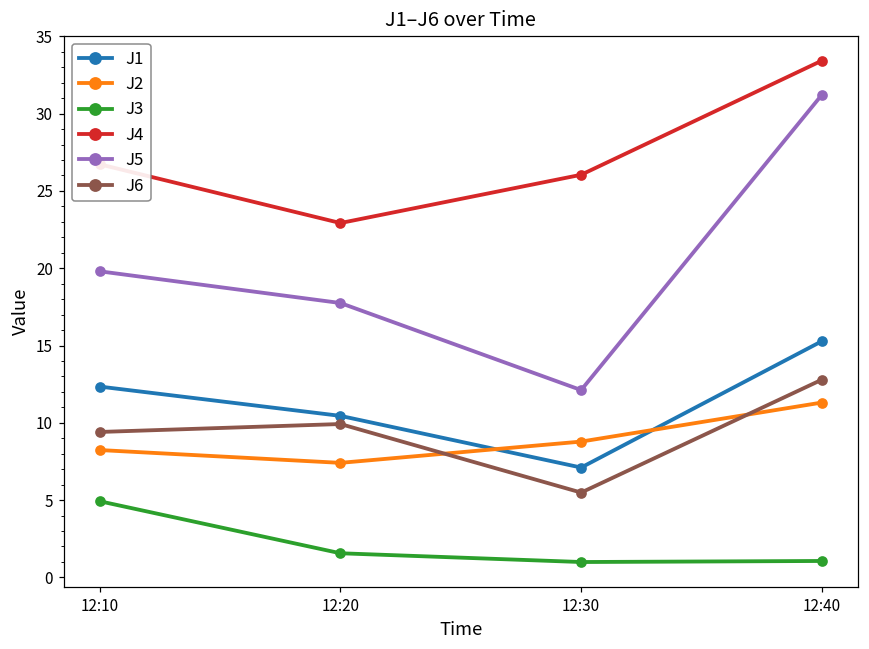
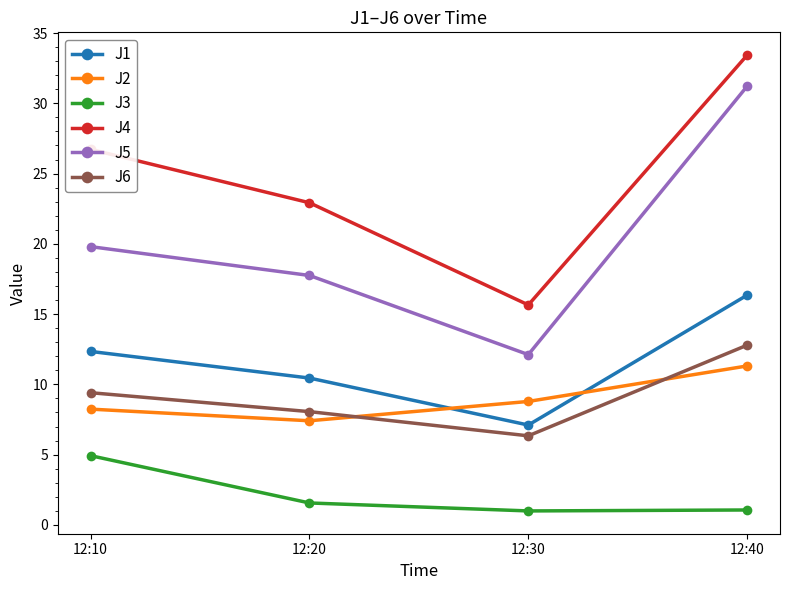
J6, 12:20: 9.9 -> 8.1
J4, 12:30: 26.0 -> 15.7
J6, 12:30: 5.5 -> 6.3
J1, 12:40: 15.3 -> 16.4
